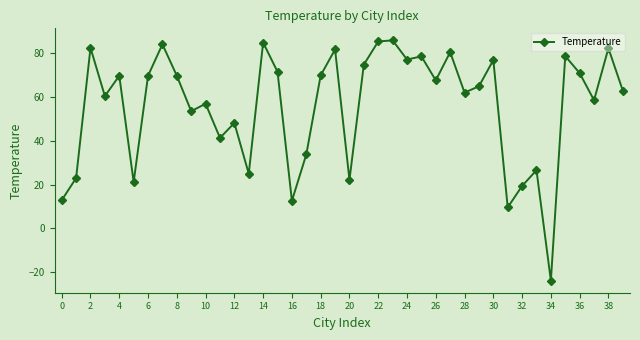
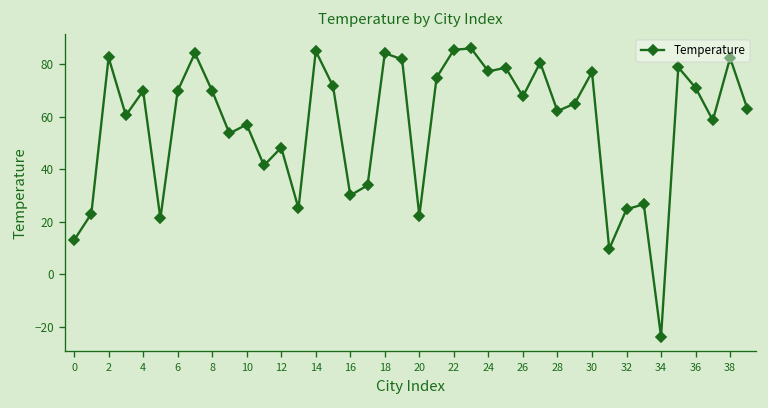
16: 13 -> 30
18: 70 -> 84
32: 19 -> 25
